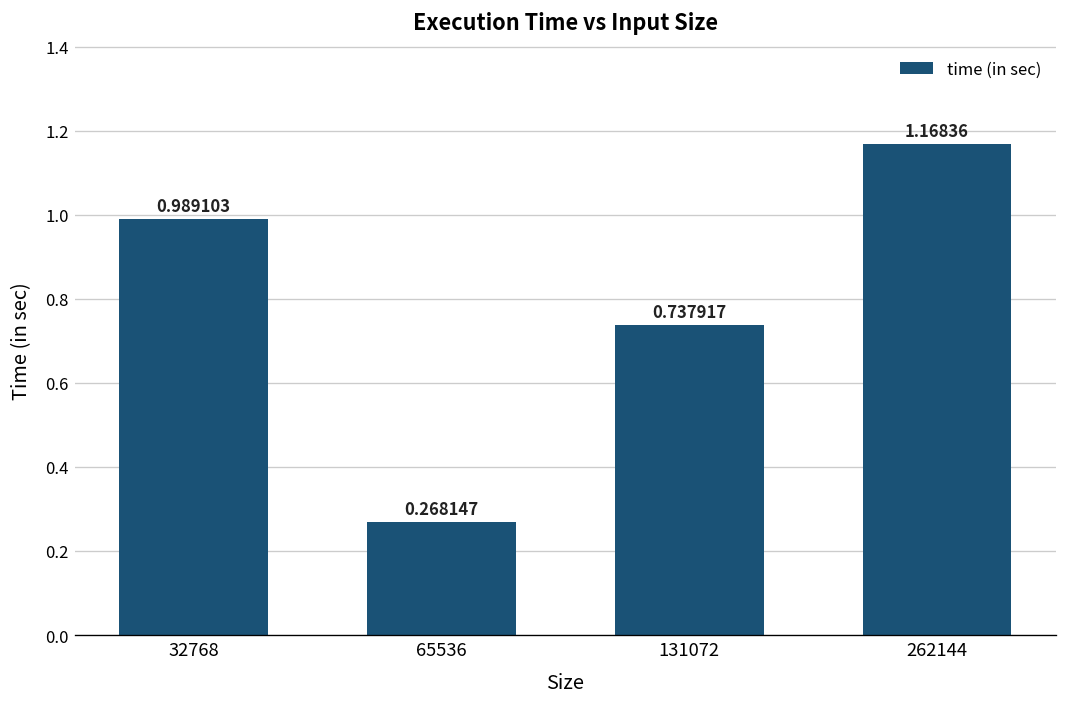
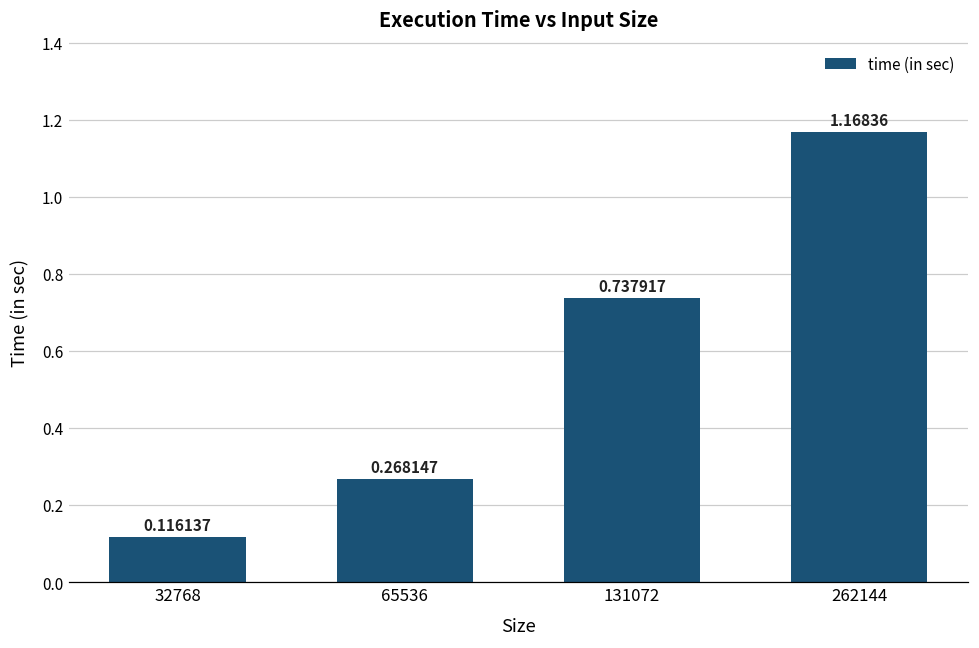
32768: 0.989103 -> 0.116137
